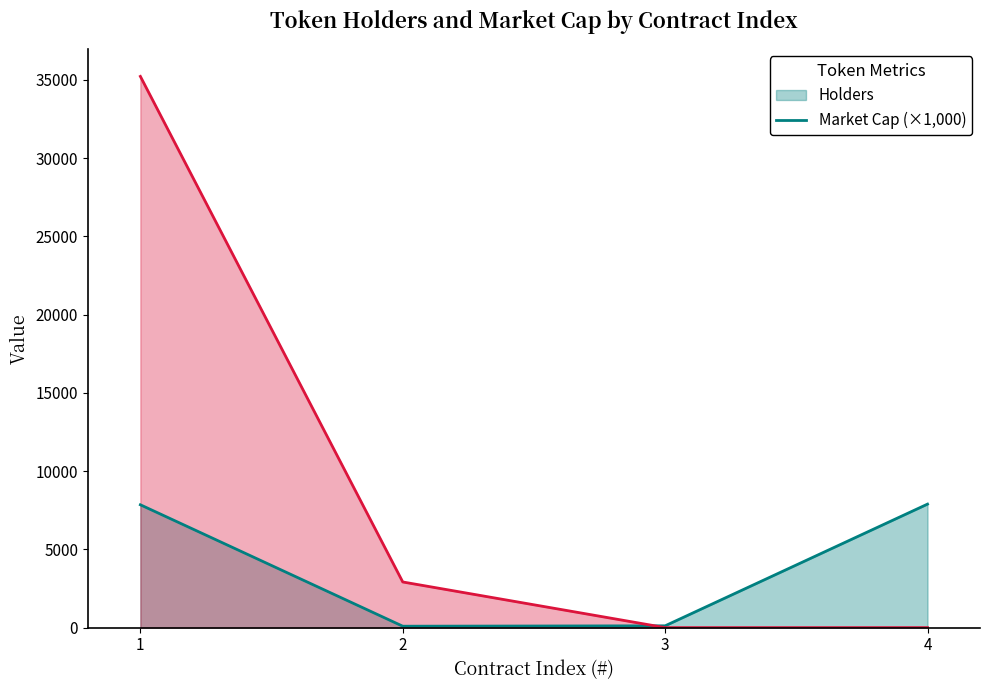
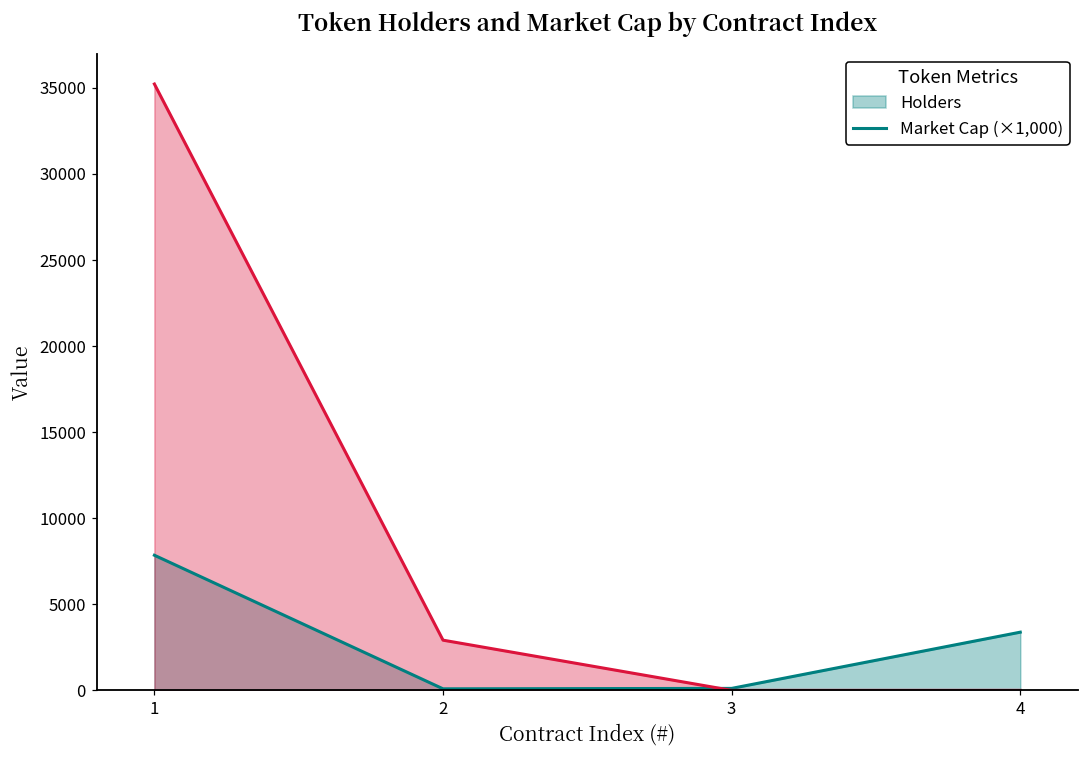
Holders, 4: 7900 -> 3400
